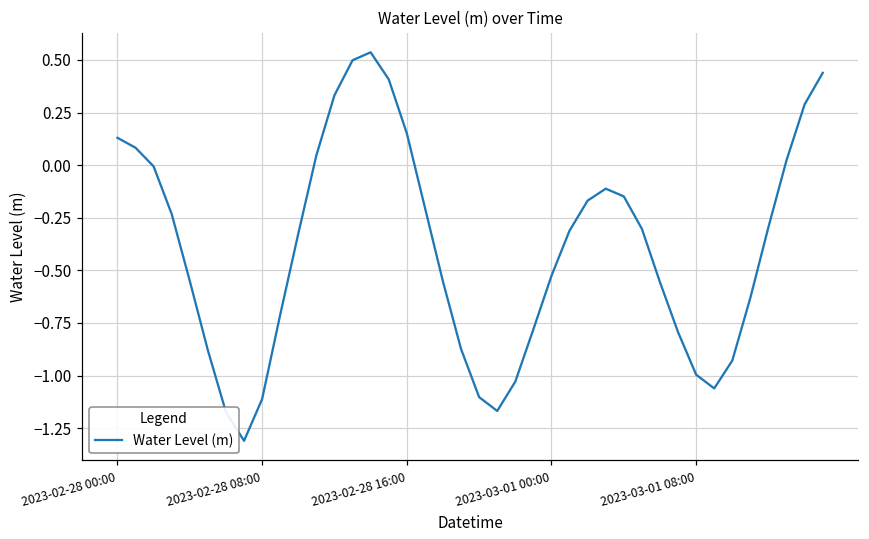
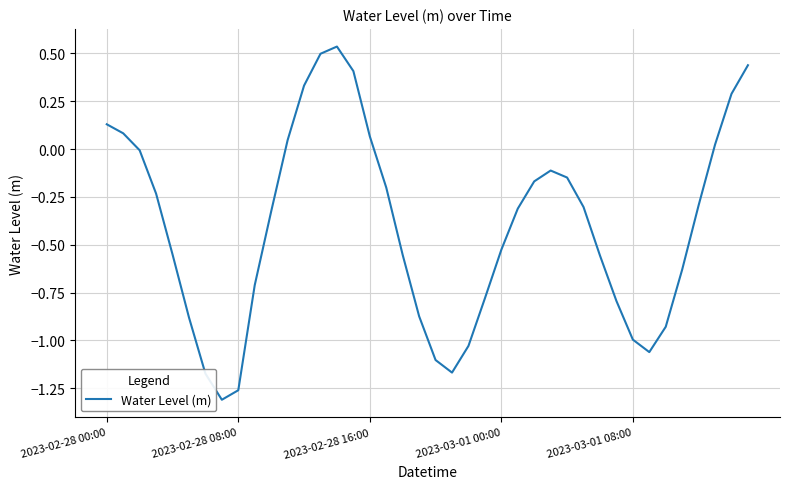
2023-02-28 08:00: -1.11 -> -1.26
2023-02-28 16:00: 0.15 -> 0.07
